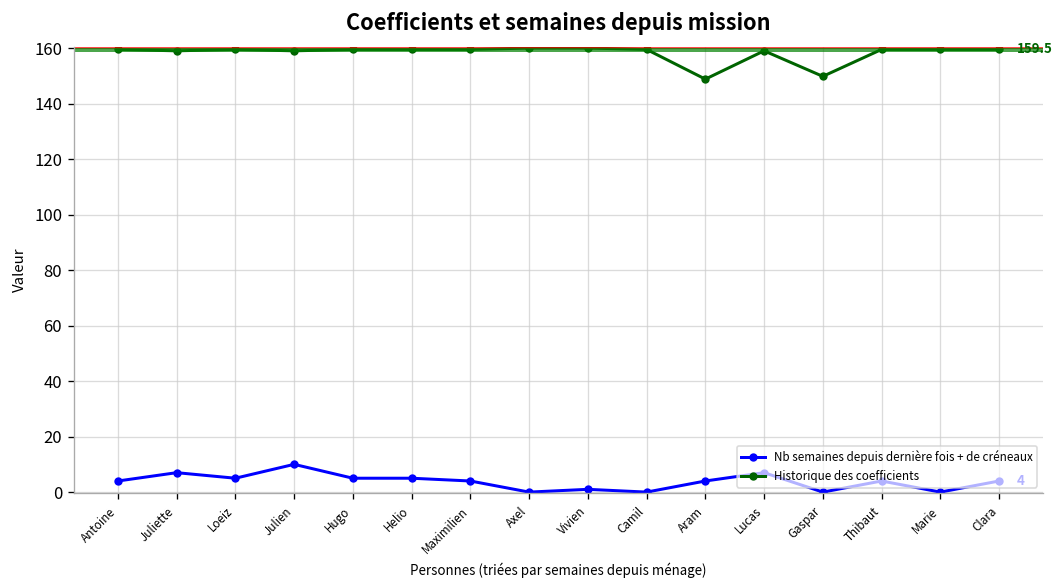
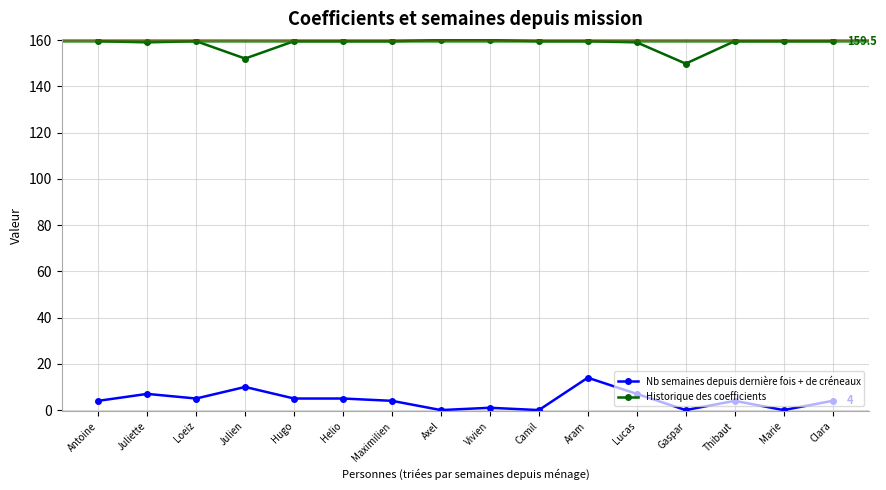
Historique des coefficients, Julien: 159 -> 152
Nb semaines depuis dernière fois + de créneaux, Aram: 4 -> 14
Historique des coefficients, Aram: 149 -> 160
